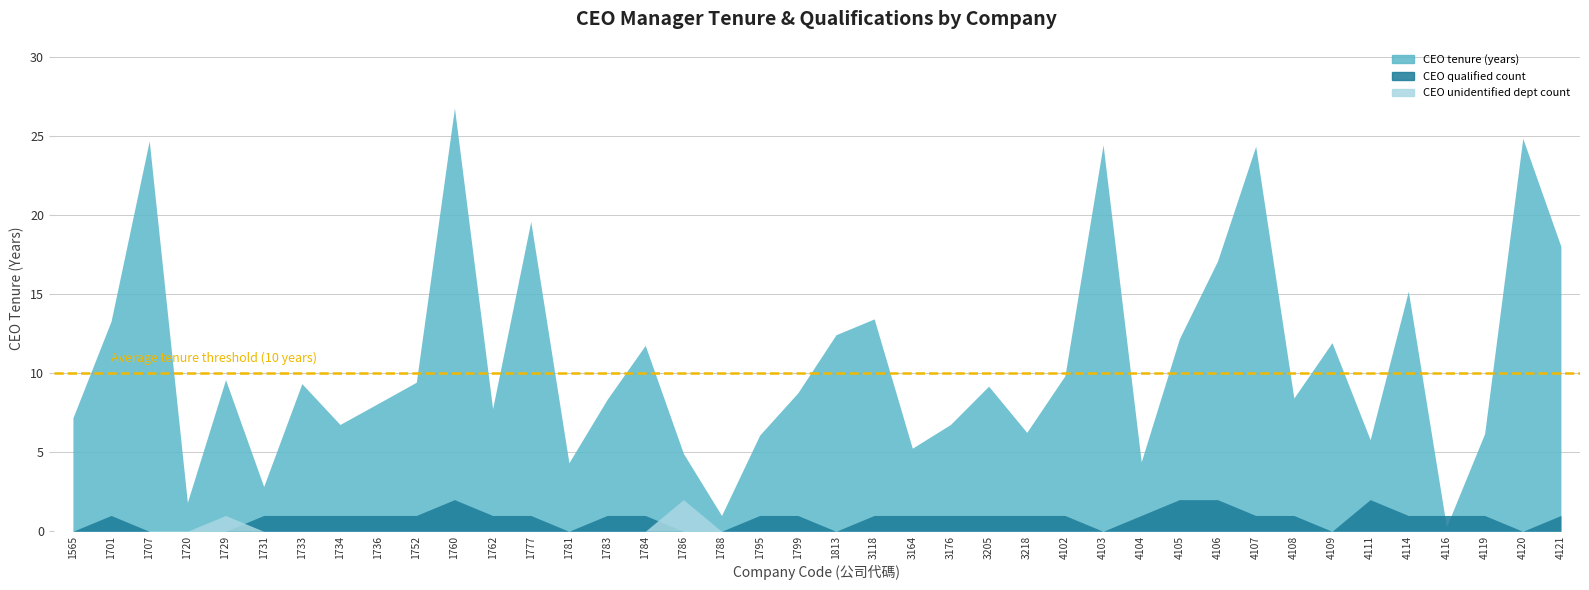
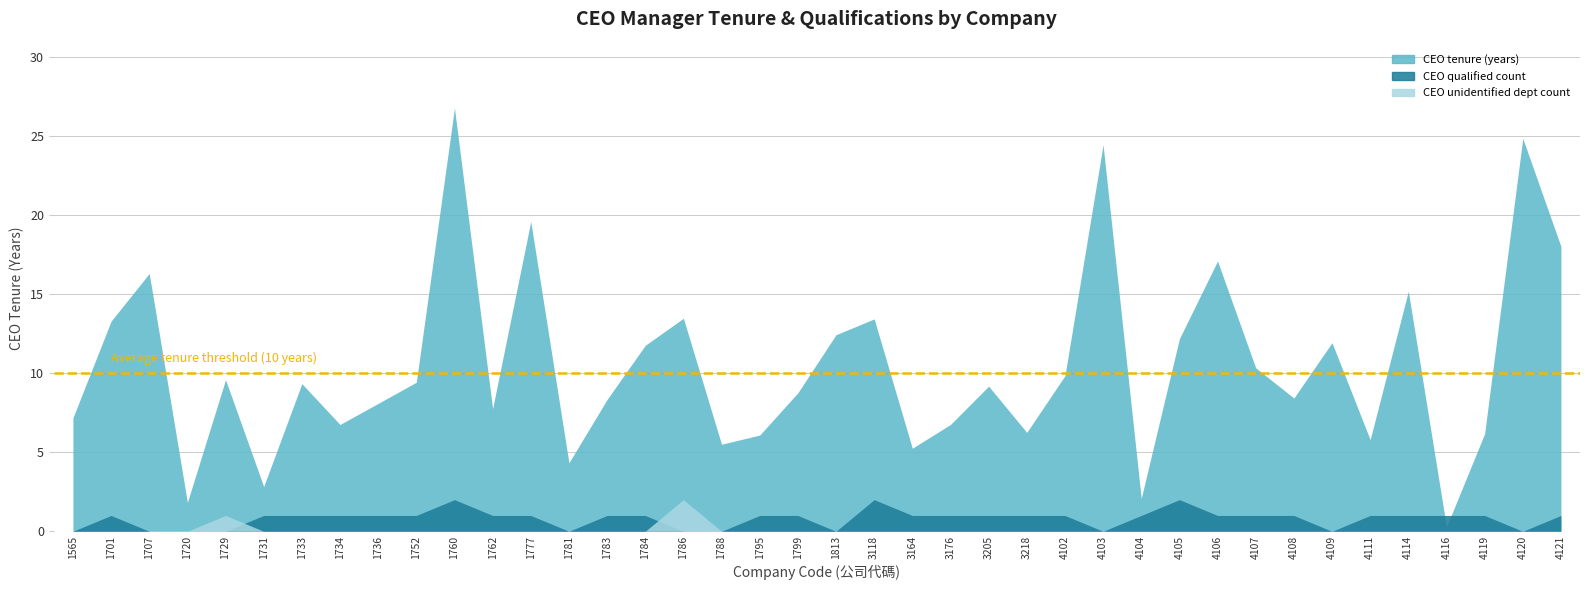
CEO tenure (years), 1707: 24.7 -> 16.3
CEO tenure (years), 1786: 4.9 -> 13.5
CEO tenure (years), 1788: 1.0 -> 5.5
CEO qualified count, 3118: 1 -> 2
CEO tenure (years), 4104: 4.4 -> 2.1
CEO qualified count, 4106: 2 -> 1
CEO tenure (years), 4107: 24.3 -> 10.3
CEO qualified count, 4111: 2 -> 1
